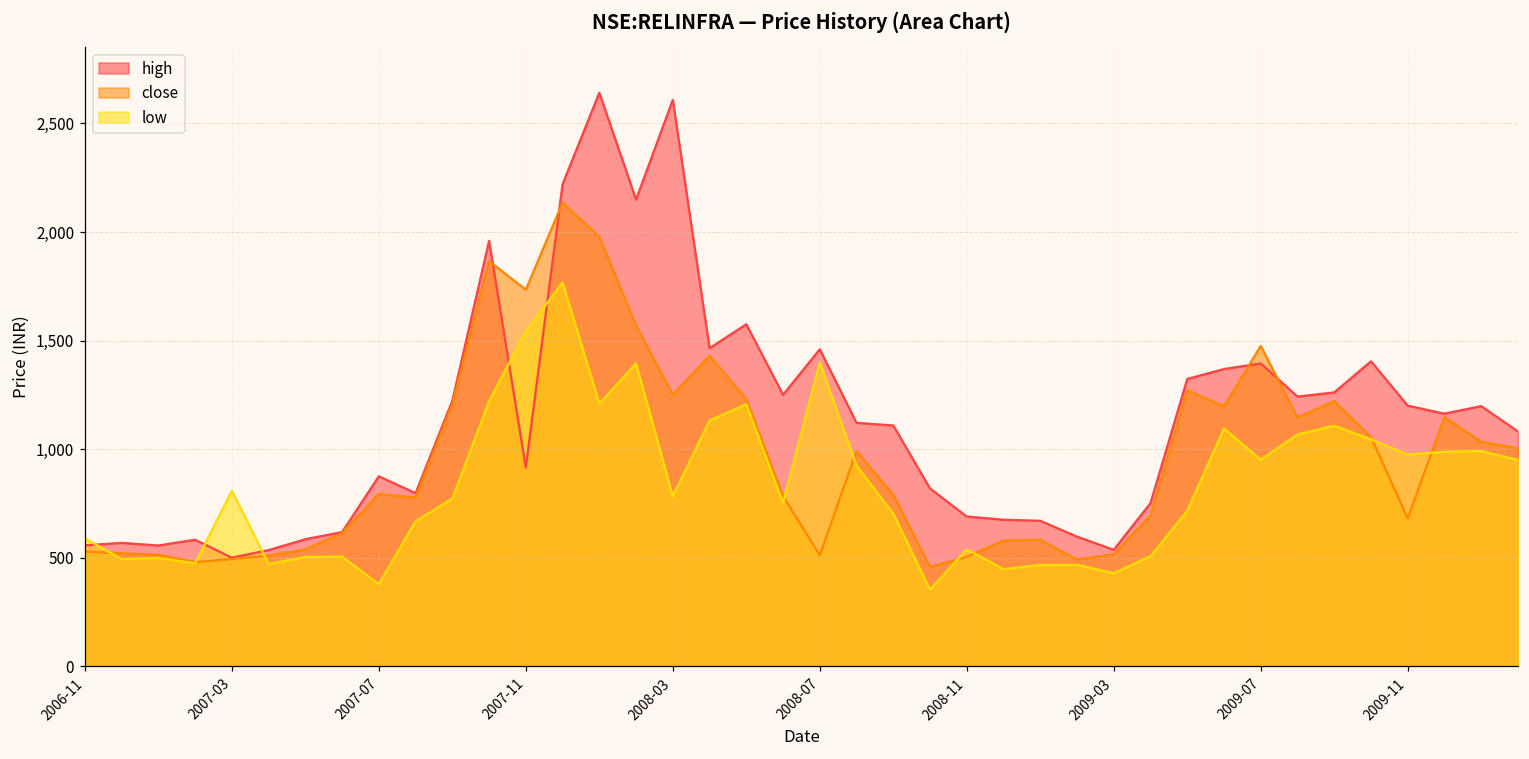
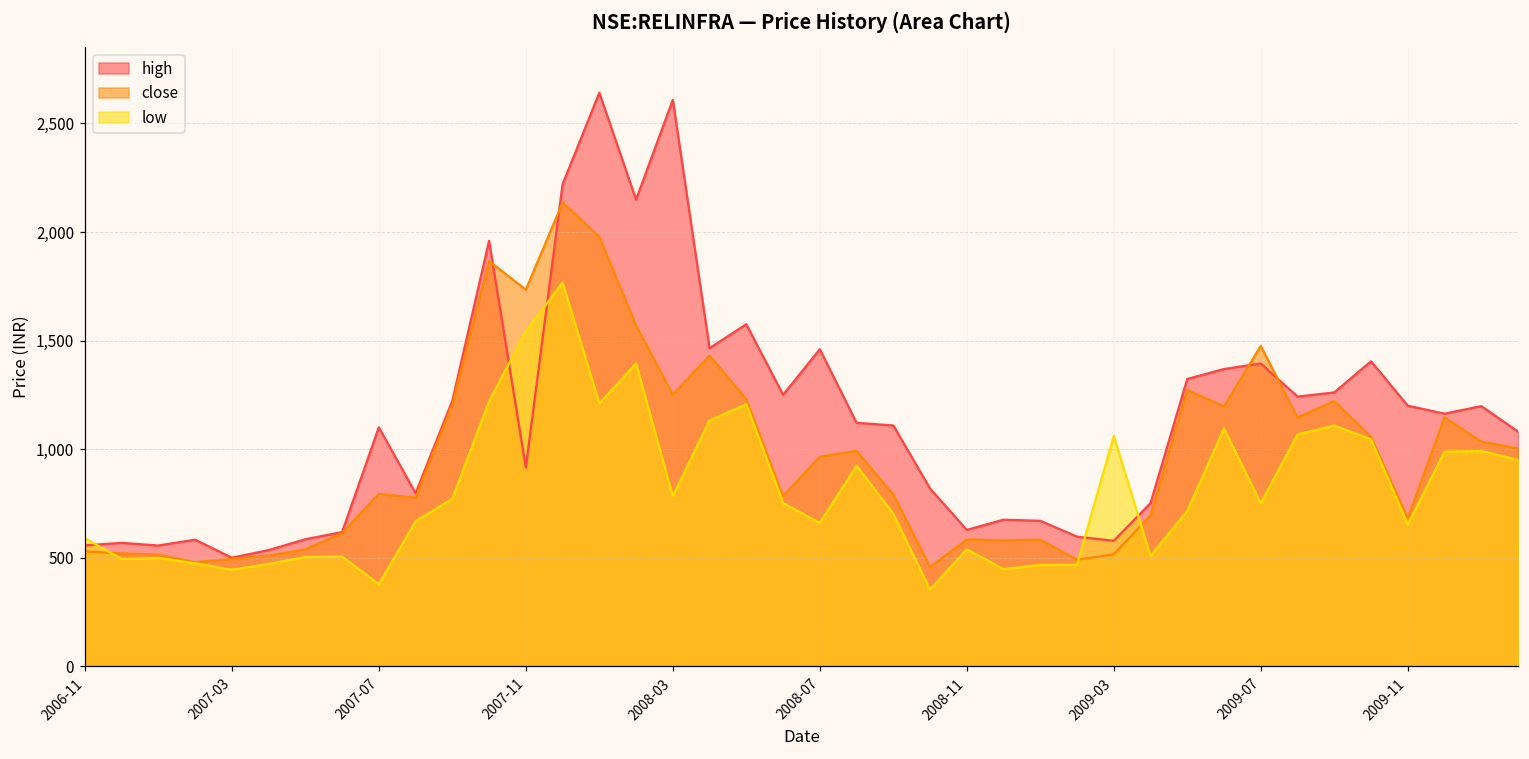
low, 2007-03: 810 -> 450
high, 2007-07: 870 -> 1,100
close, 2008-07: 510 -> 970
low, 2008-07: 1,400 -> 660
high, 2008-11: 690 -> 630
close, 2008-11: 500 -> 580
high, 2009-03: 540 -> 580
low, 2009-03: 430 -> 1,060
low, 2009-07: 950 -> 750
low, 2009-11: 980 -> 650
